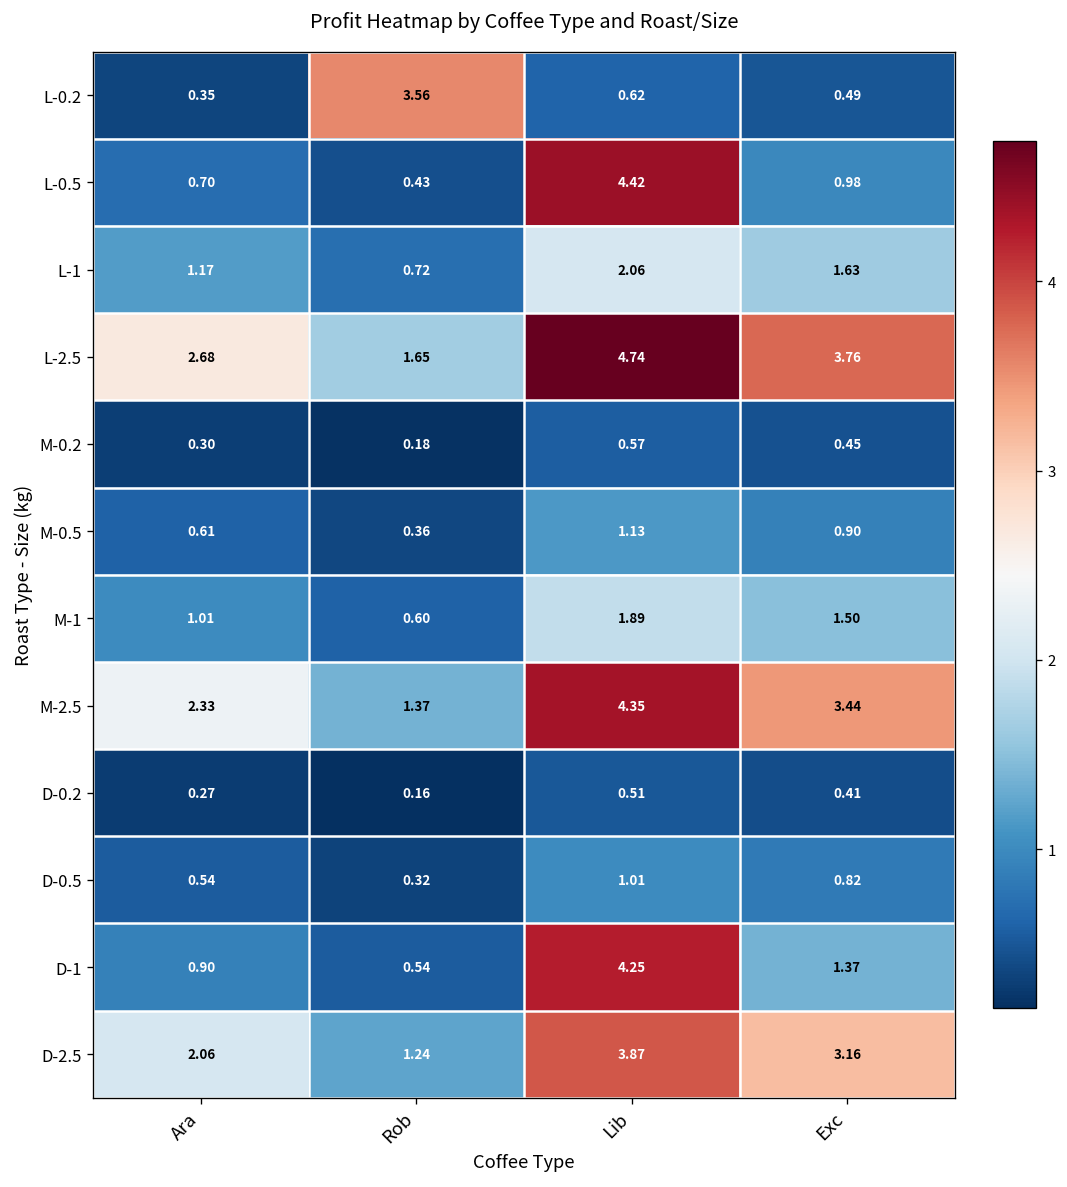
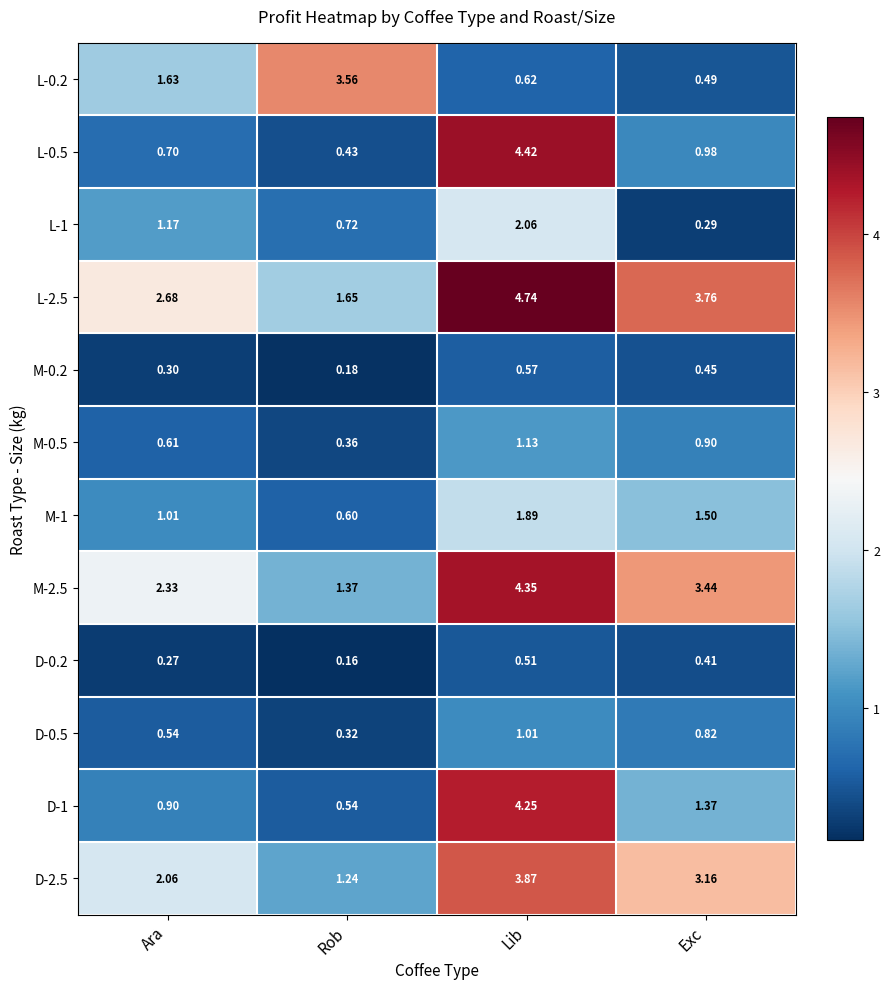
L-0.2, Ara: 0.35 -> 1.63
L-1, Exc: 1.63 -> 0.29
